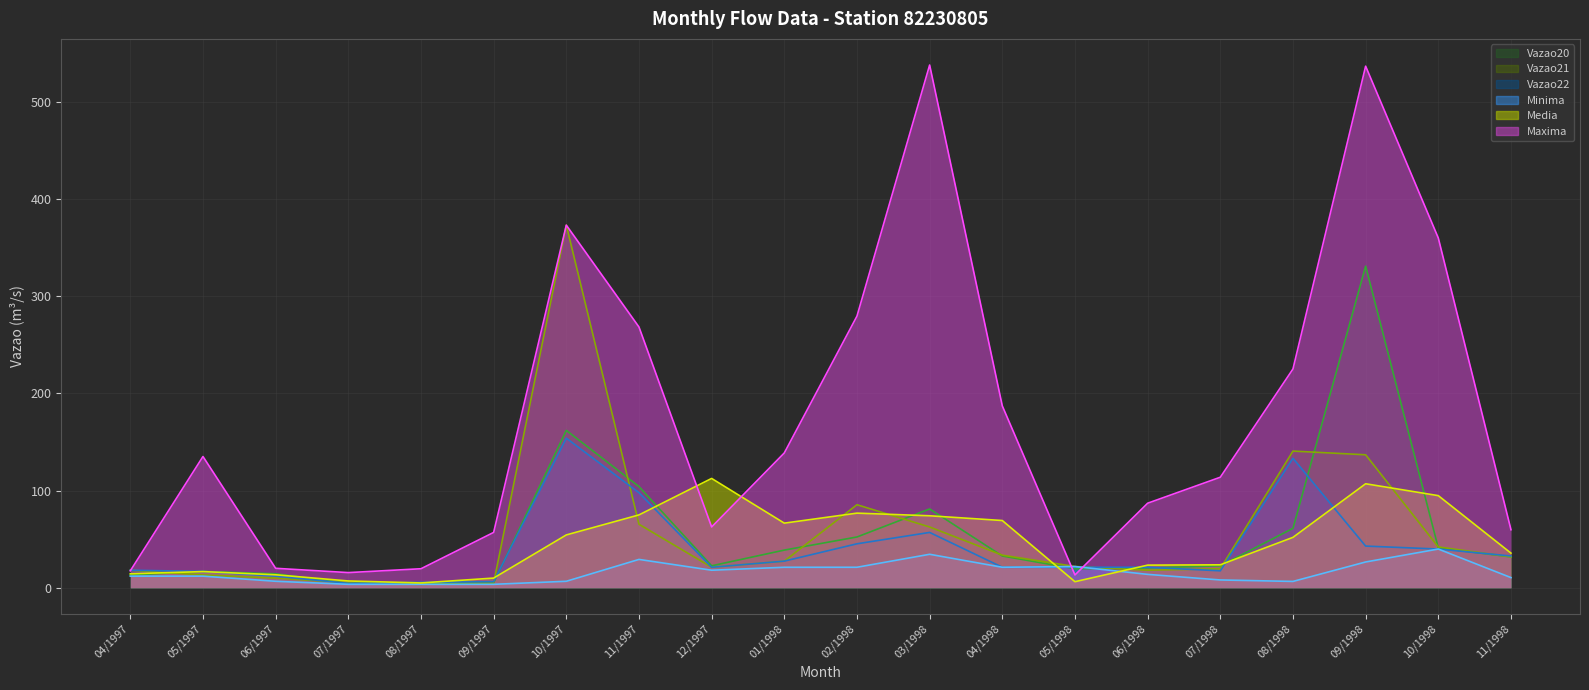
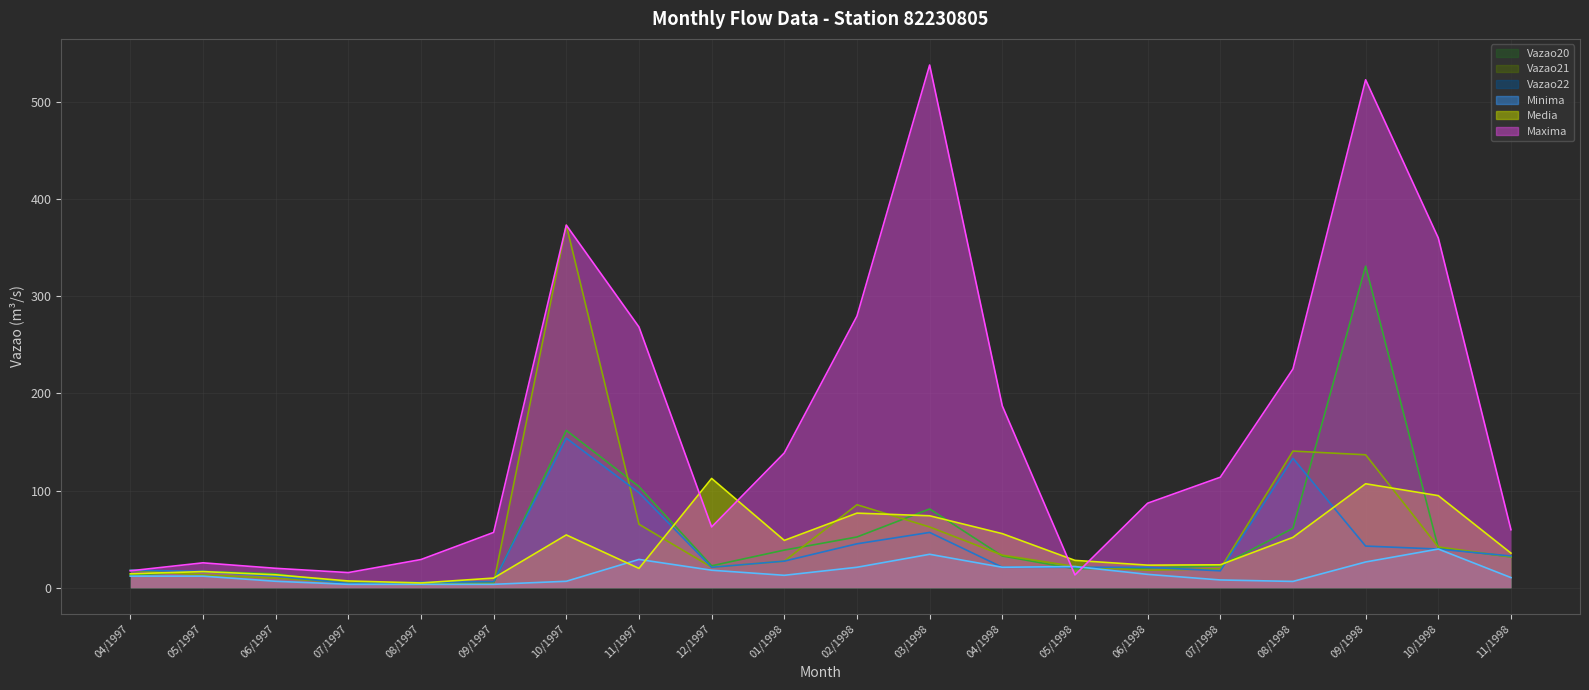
Maxima, 05/1997: 140 -> 30
Maxima, 08/1997: 20 -> 30
Media, 11/1997: 80 -> 20
Minima, 01/1998: 20 -> 10
Media, 01/1998: 70 -> 50
Media, 04/1998: 70 -> 60
Media, 05/1998: 10 -> 30
Maxima, 09/1998: 540 -> 520
